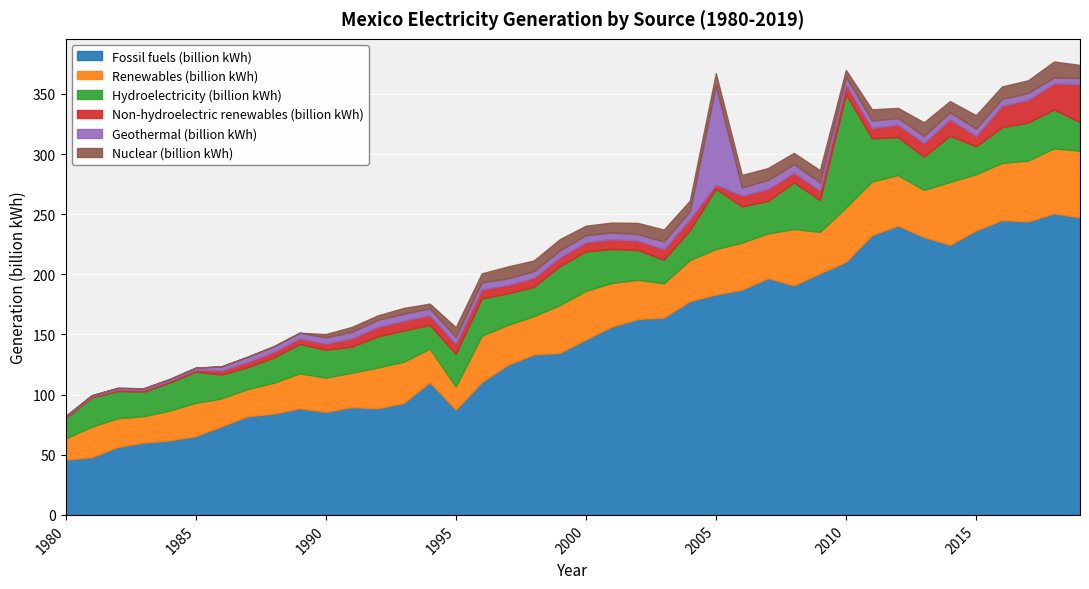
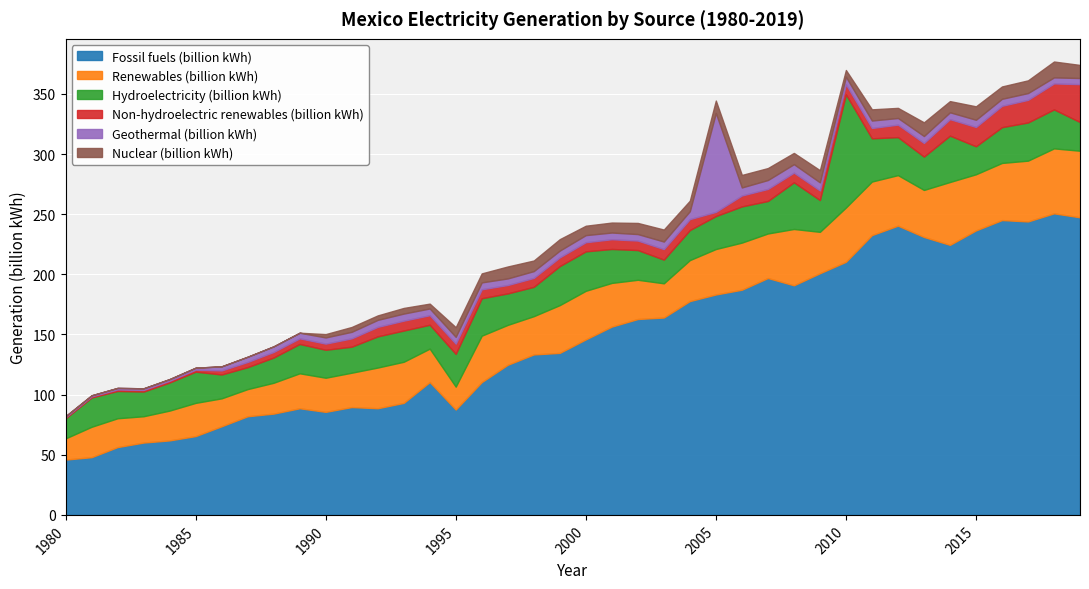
Hydroelectricity (billion kWh), 2005: 50 -> 27
Non-hydroelectric renewables (billion kWh), 2015: 9 -> 16
